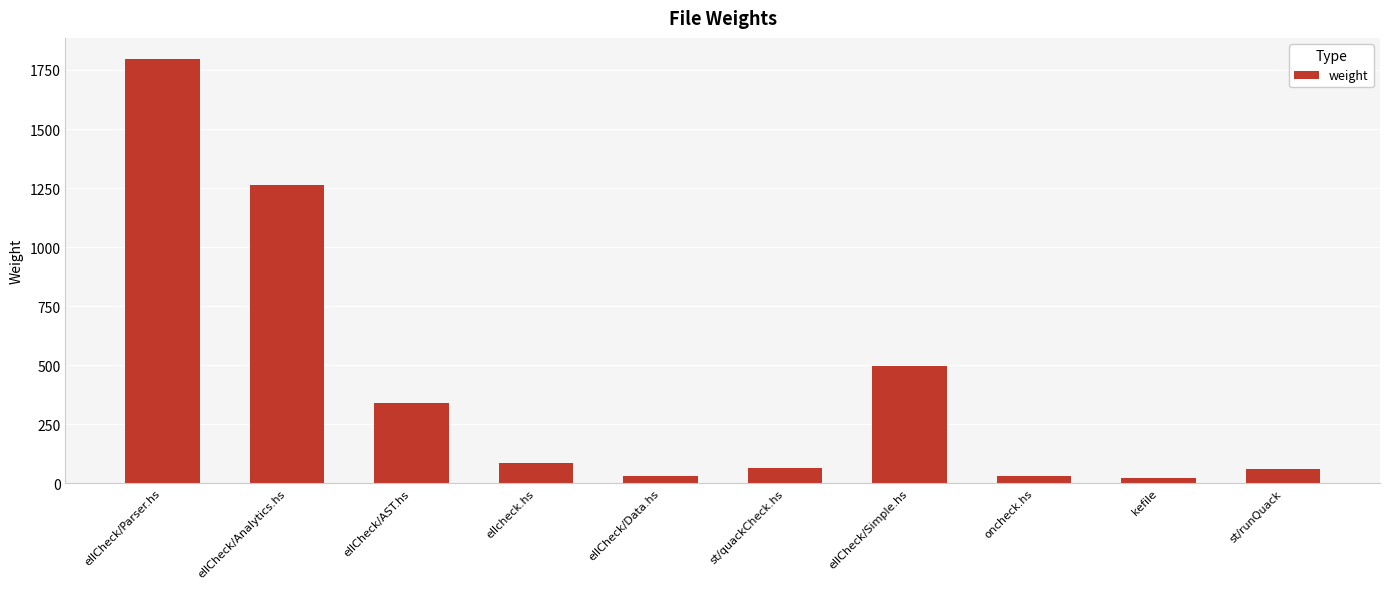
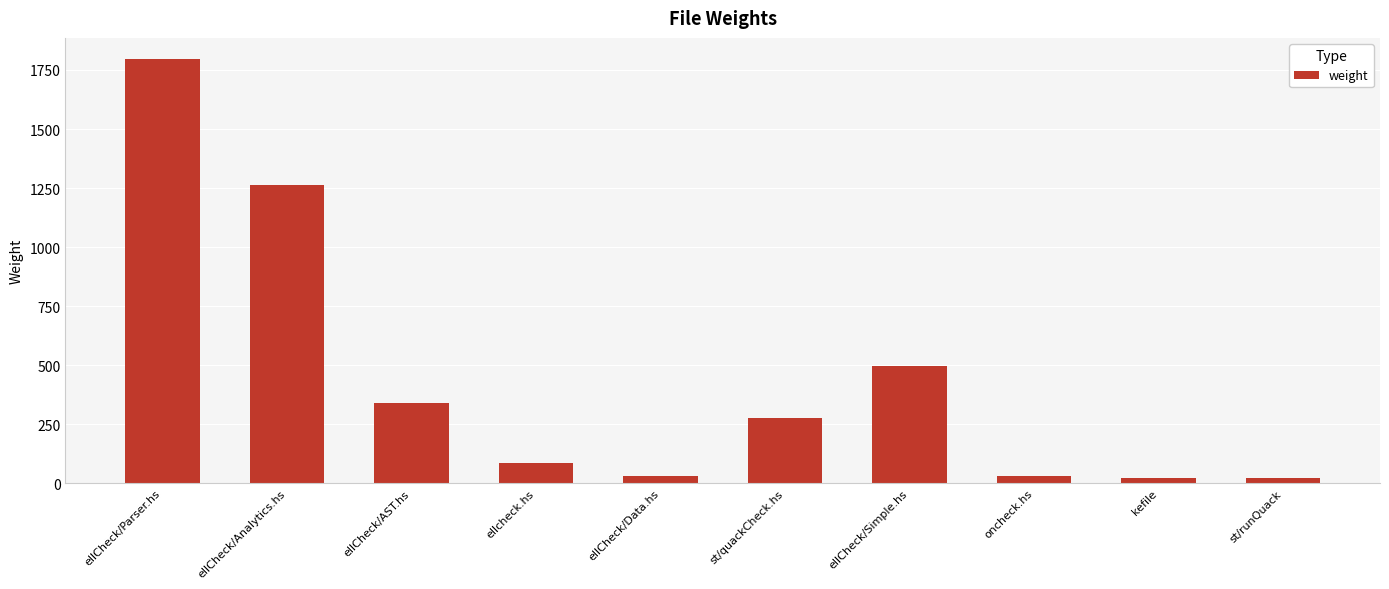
st/quackCheck.hs: 70 -> 280
st/runQuack: 60 -> 20
